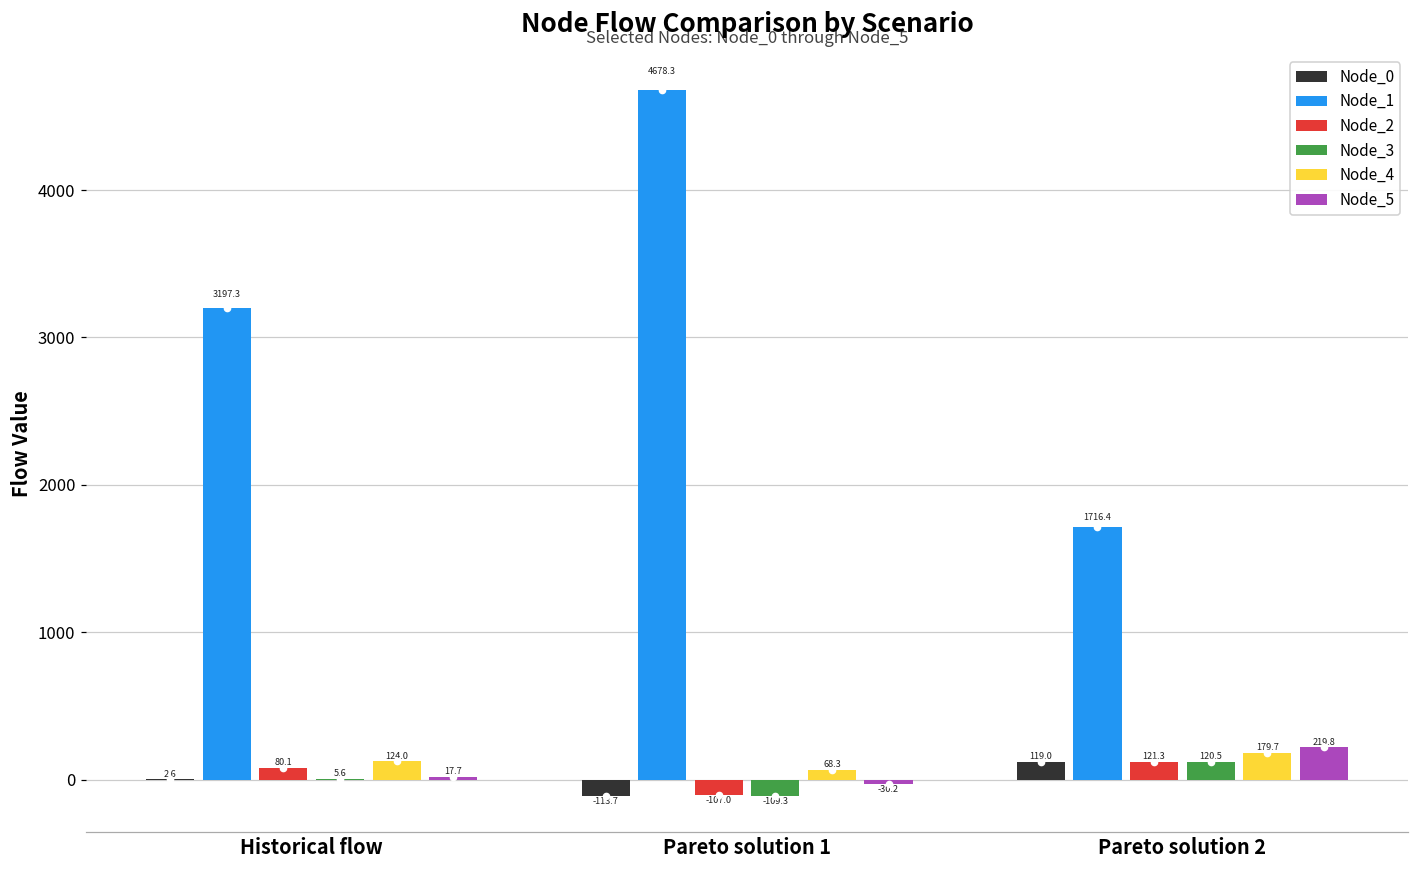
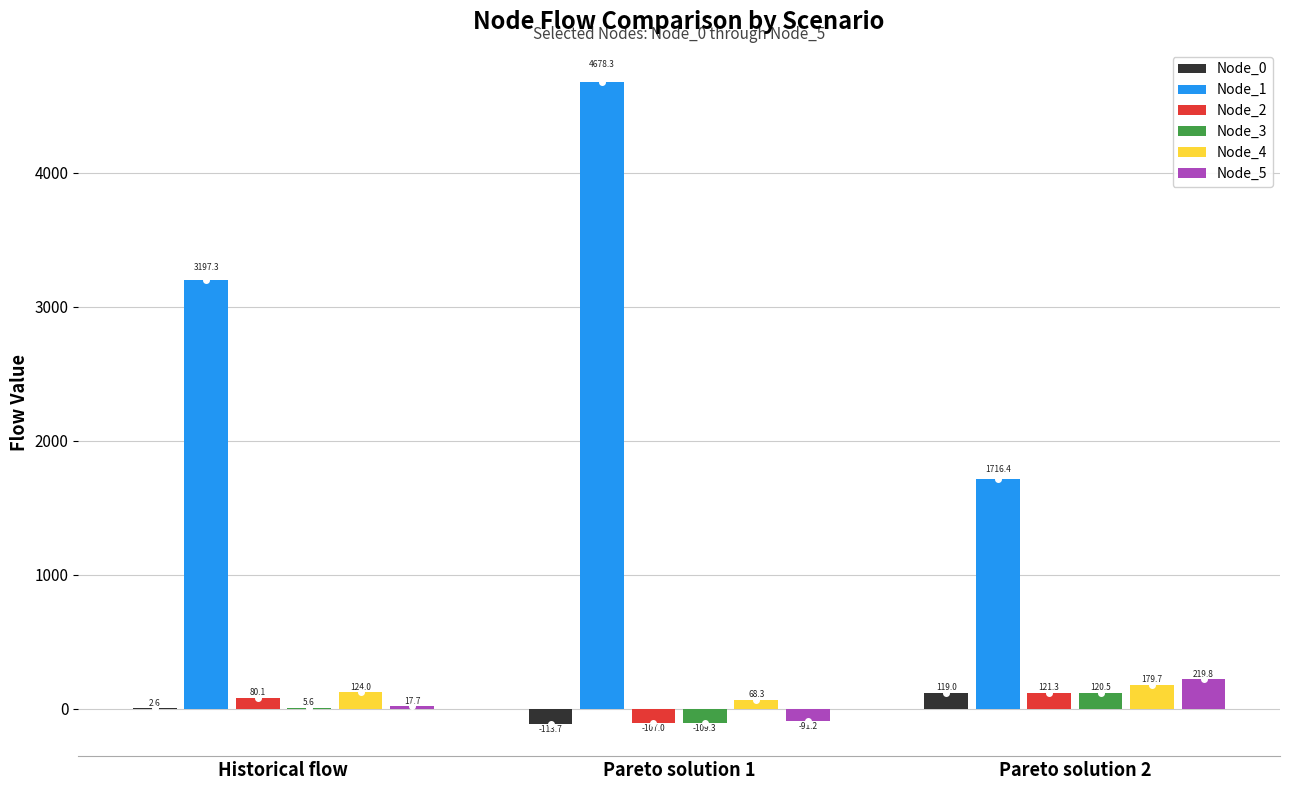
Node_5, Pareto solution 1: -30.2 -> -91.2
